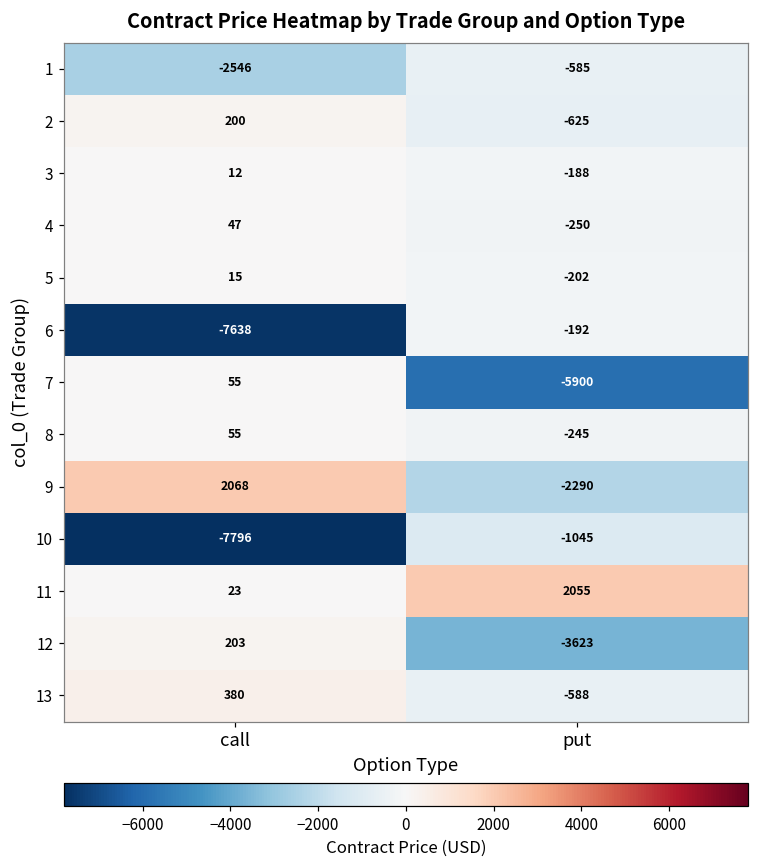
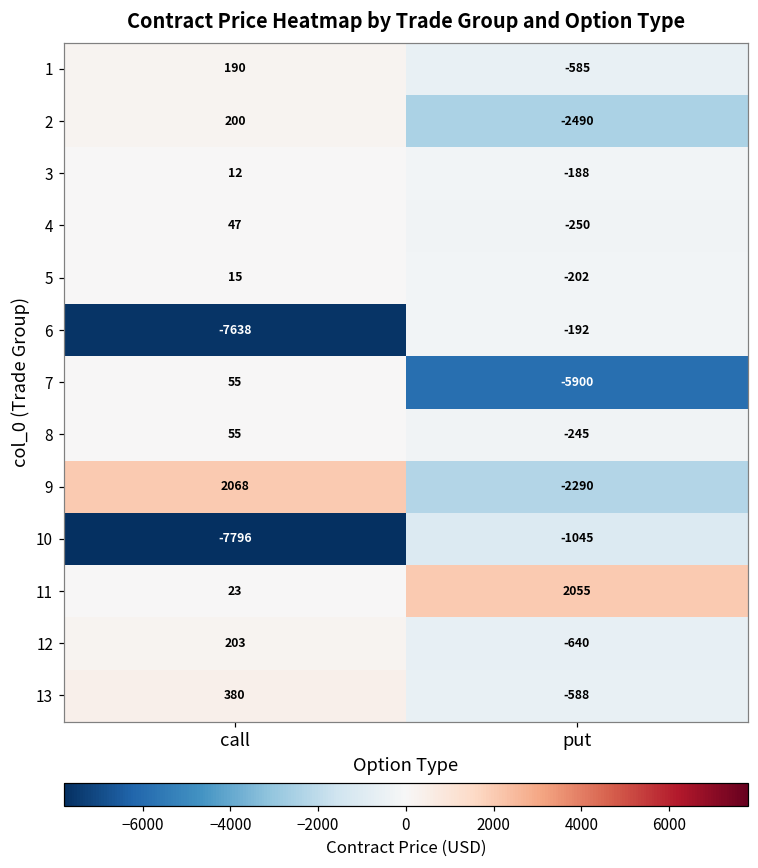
1, call: -2546 -> 190
2, put: -625 -> -2490
12, put: -3623 -> -640
